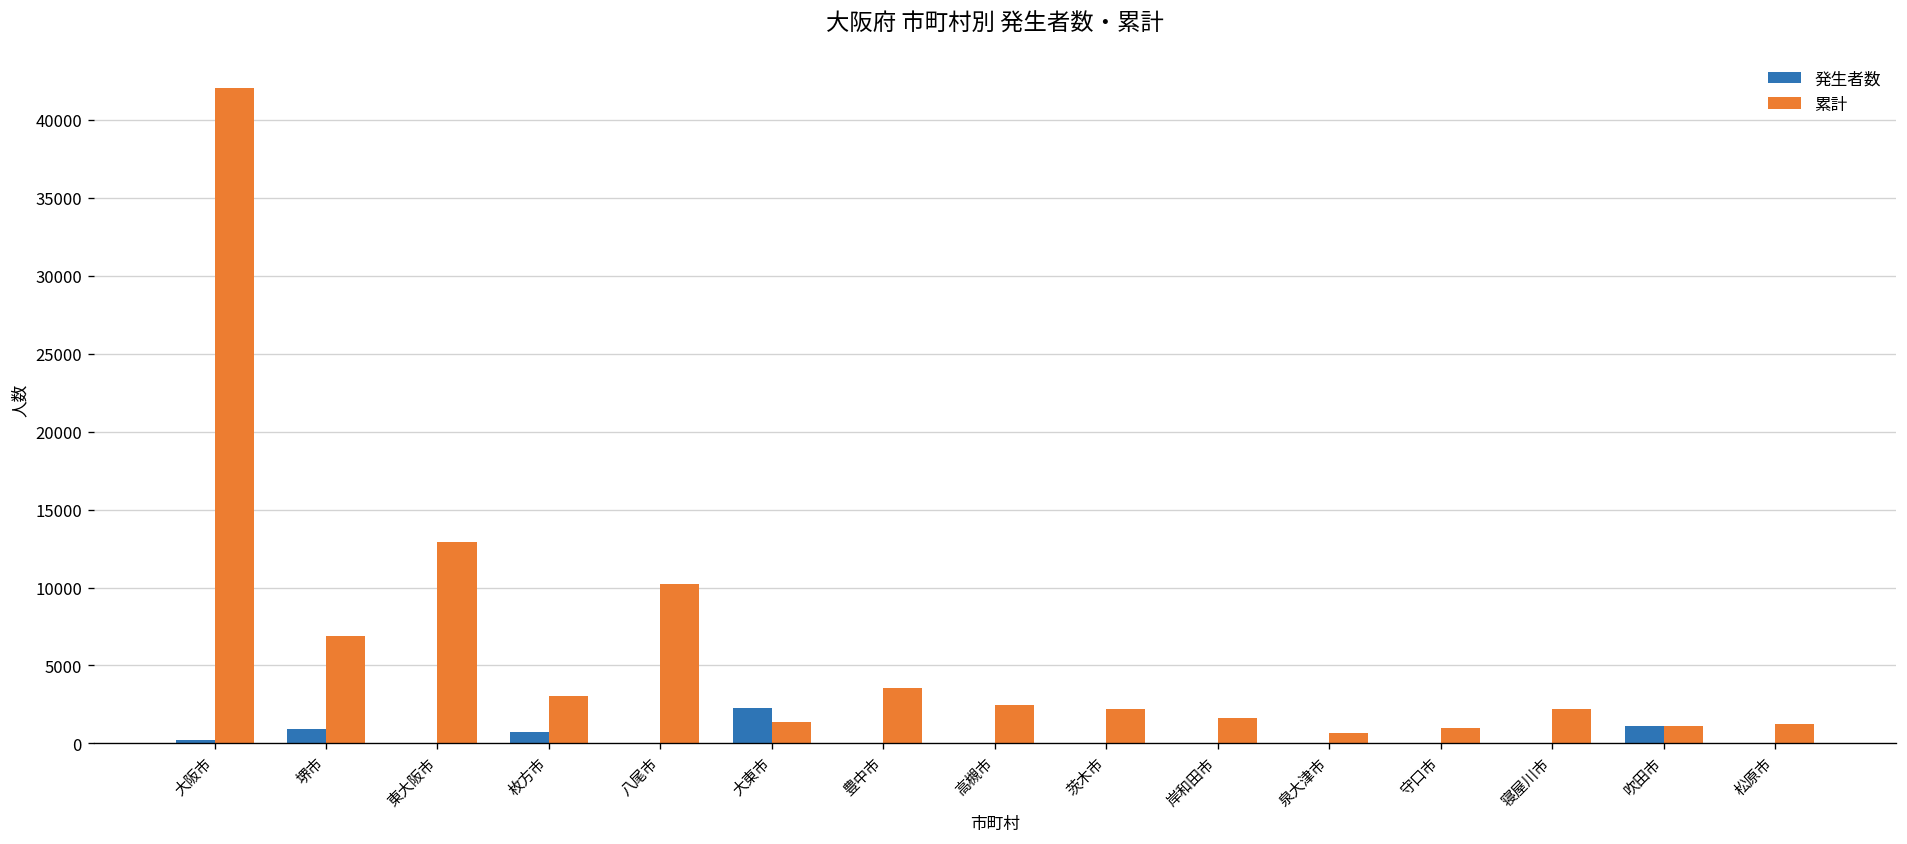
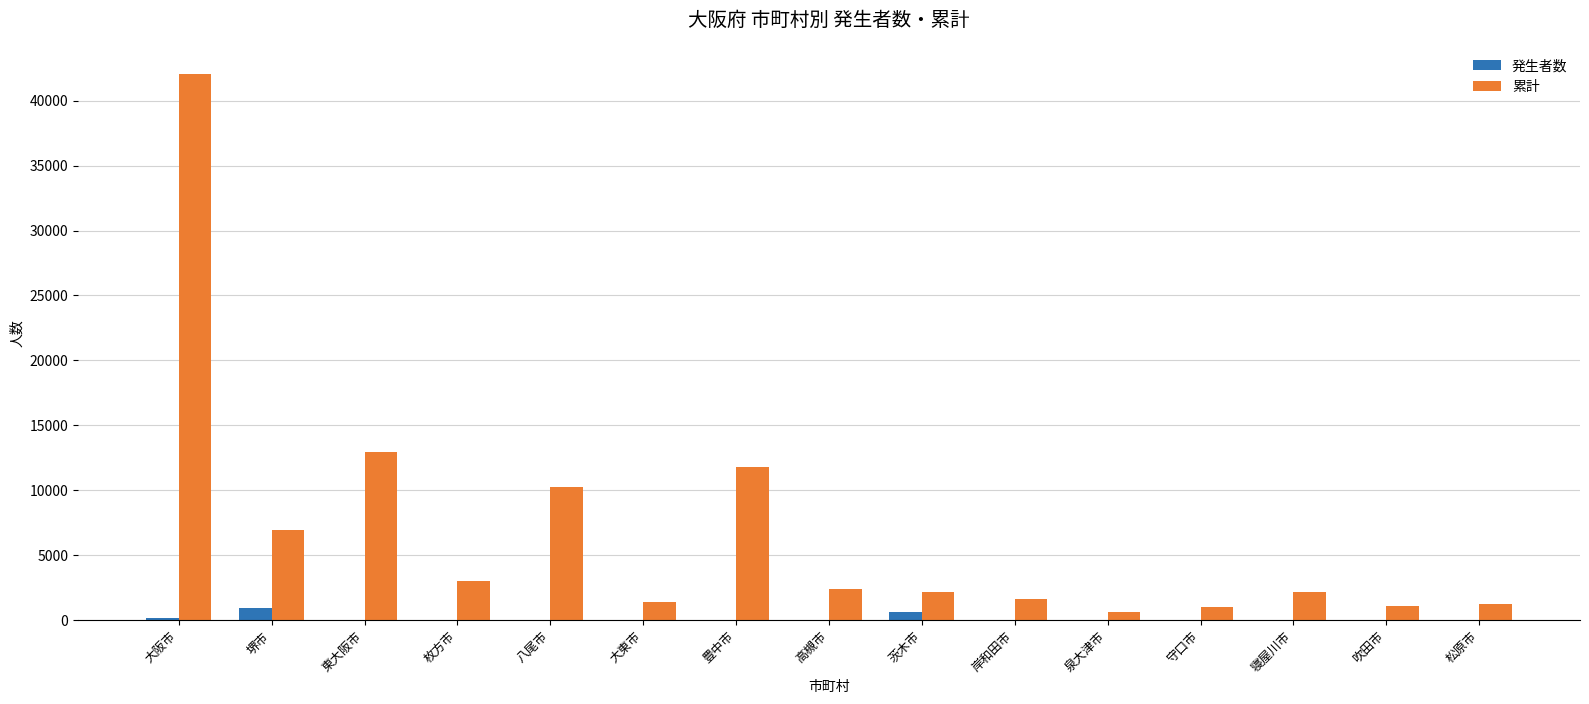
発生者数, 枚方市: 700 -> 0
発生者数, 大東市: 2300 -> 0
累計, 豊中市: 3500 -> 11800
発生者数, 茨木市: 0 -> 600
発生者数, 吹田市: 1100 -> 0
